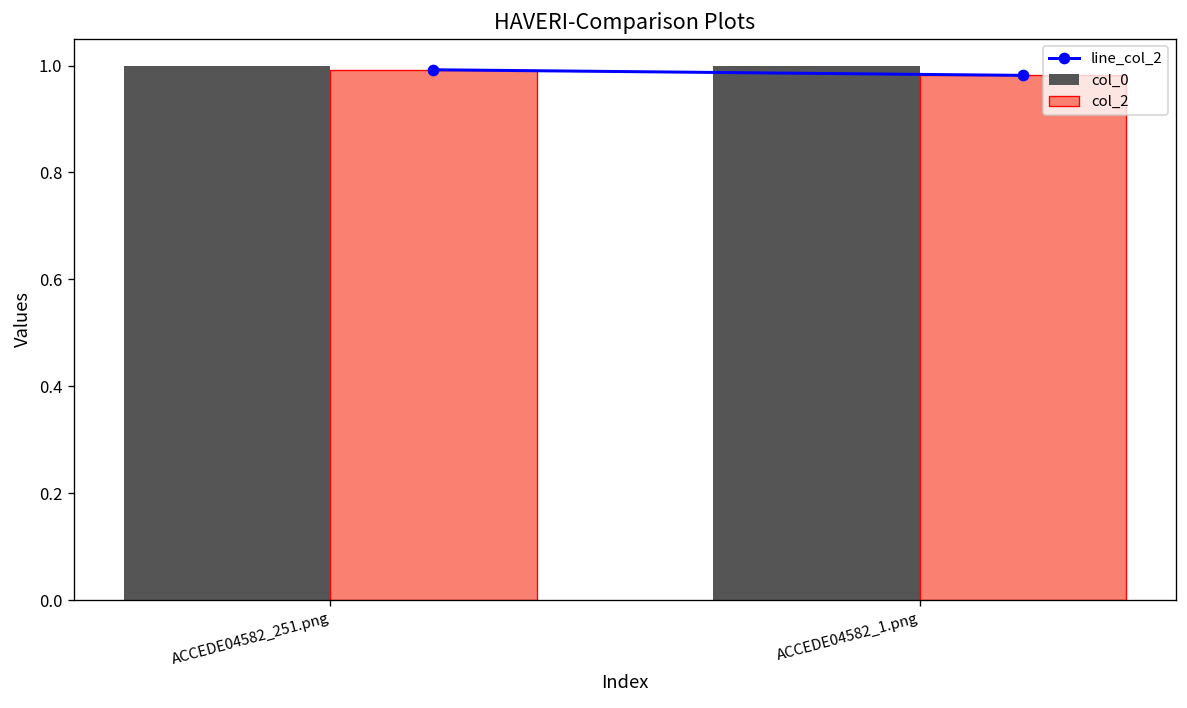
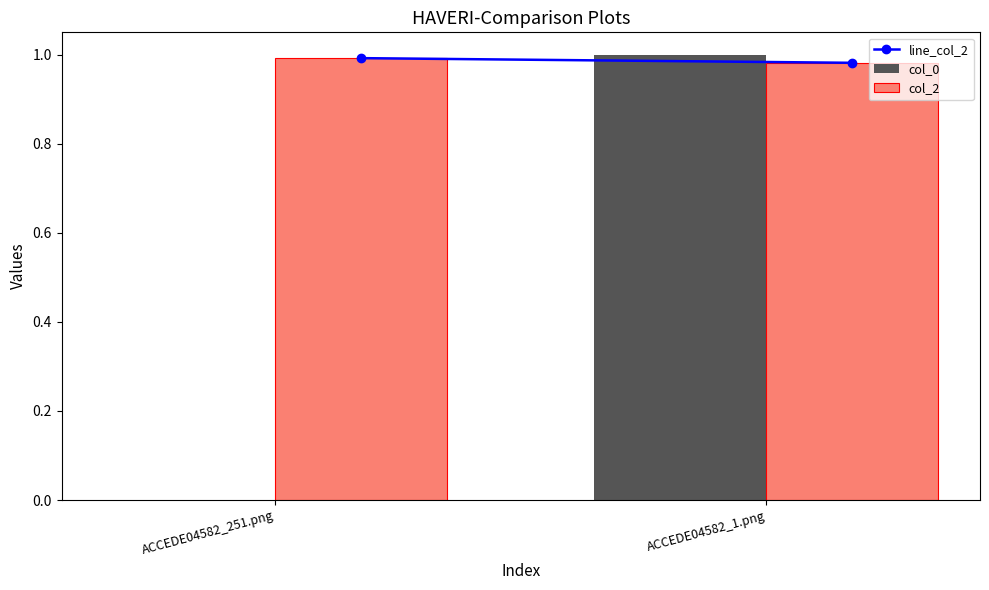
col_0, ACCEDE04582_251.png: 1 -> 0
